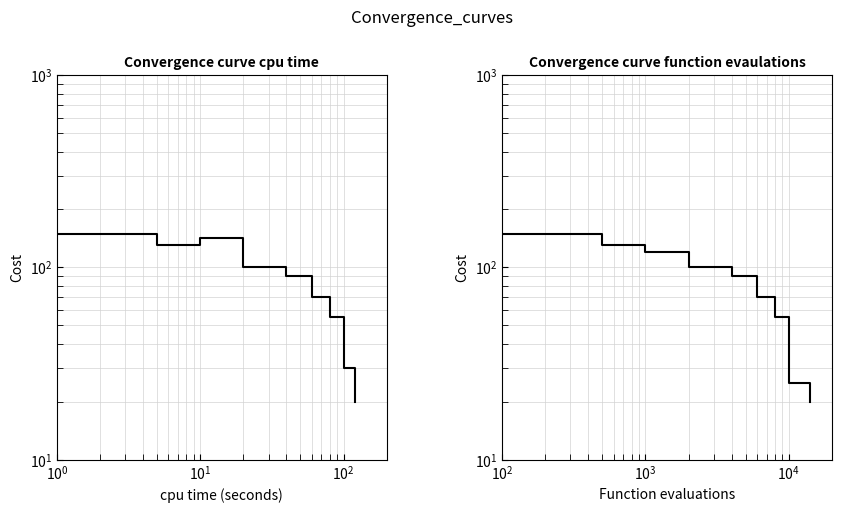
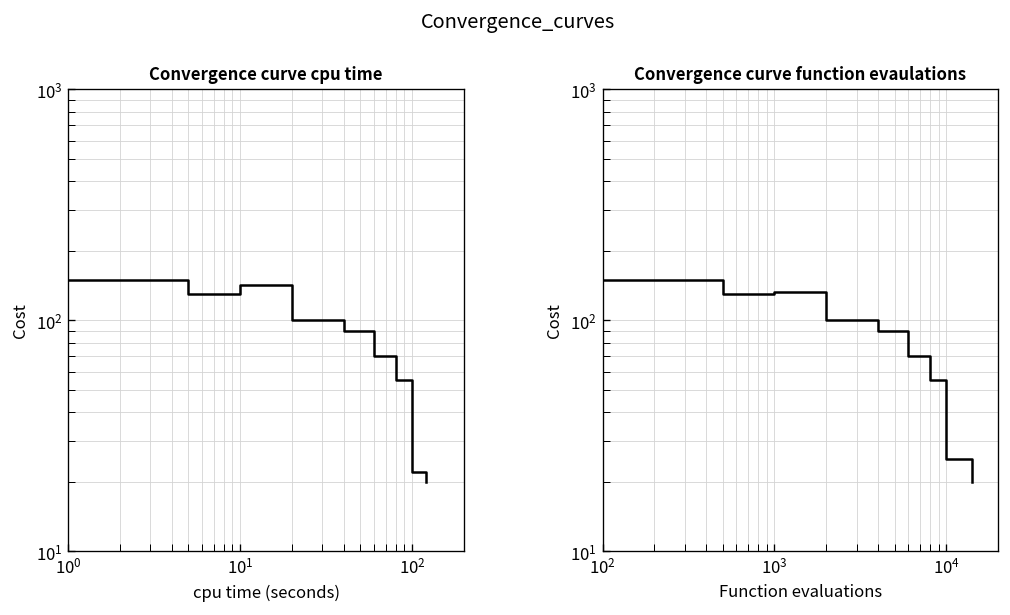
Convergence curve cpu time, 10^2: 30 -> 22
Convergence curve function evaulations, 10^3: 120 -> 130
